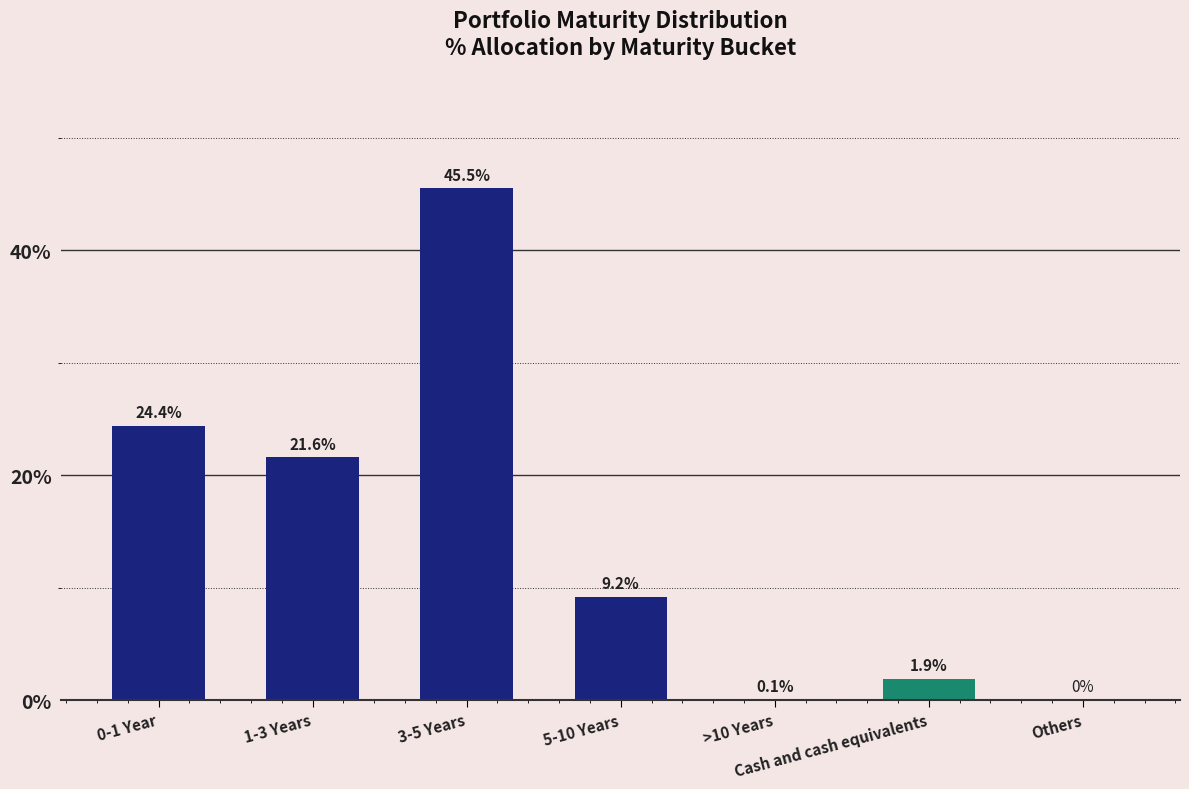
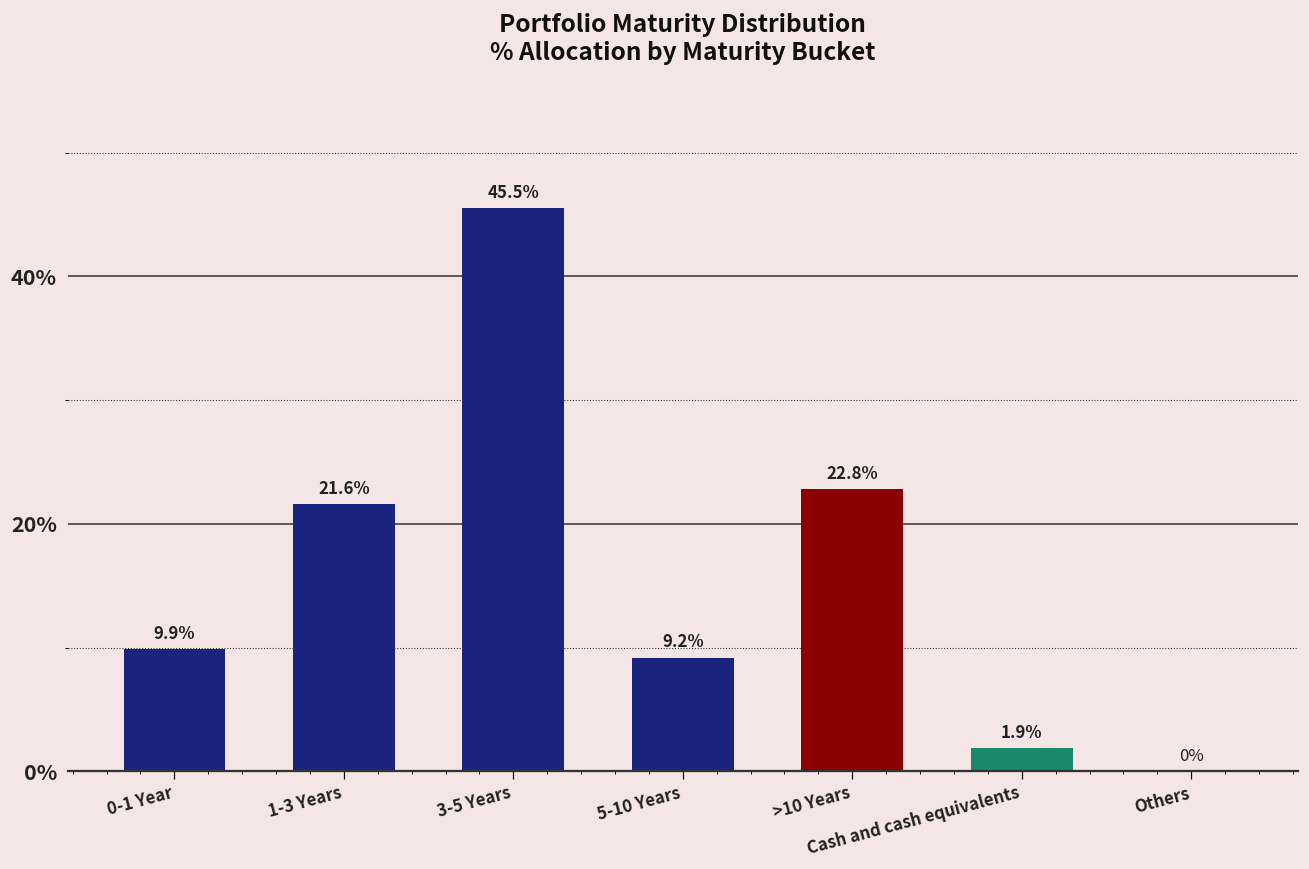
0-1 Year: 24.4% -> 9.9%
>10 Years: 0.1% -> 22.8%
